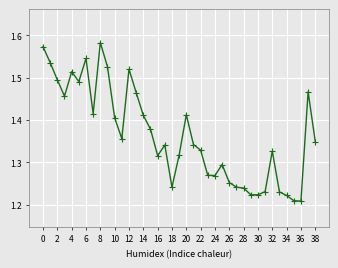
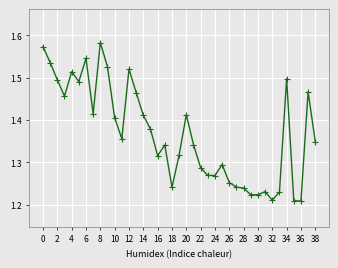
22: 1.33 -> 1.29
32: 1.33 -> 1.21
34: 1.22 -> 1.50
